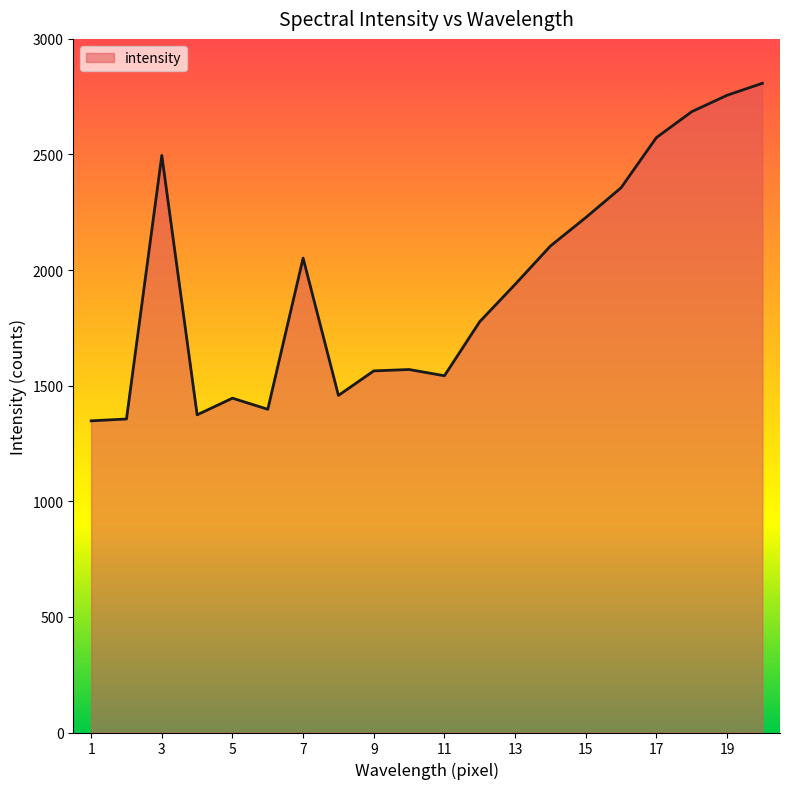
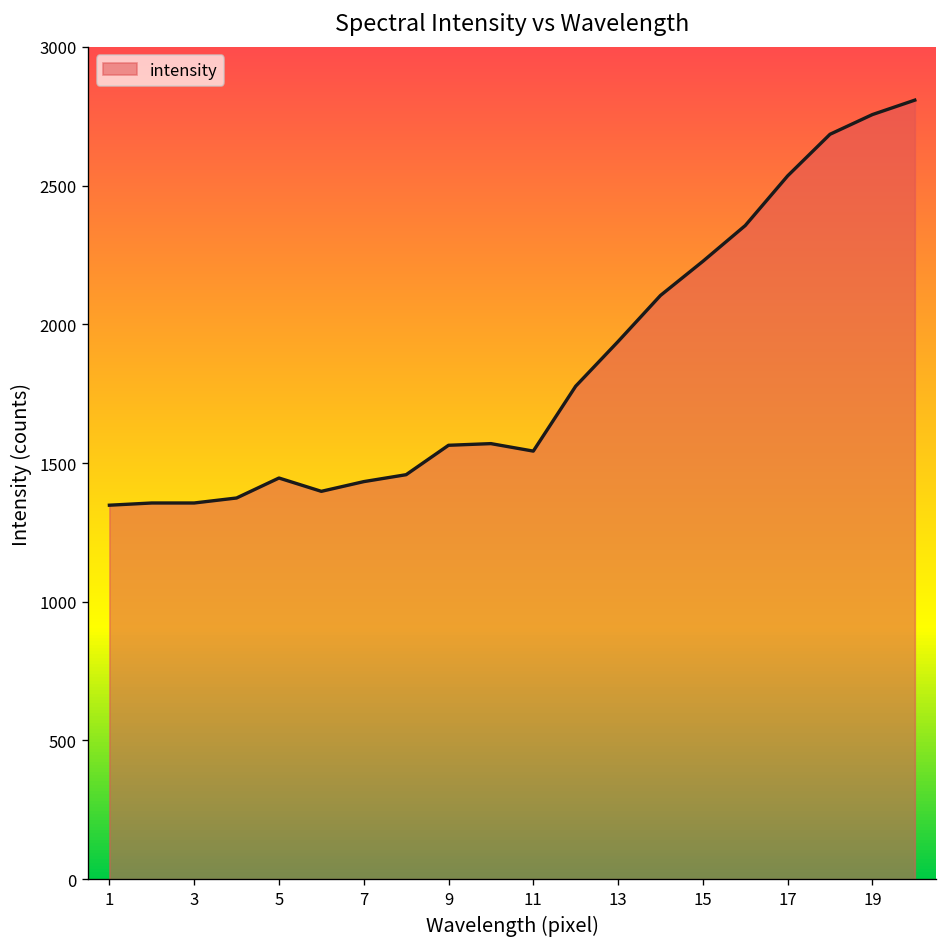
3: 2500 -> 1360
7: 2050 -> 1430
17: 2570 -> 2540
